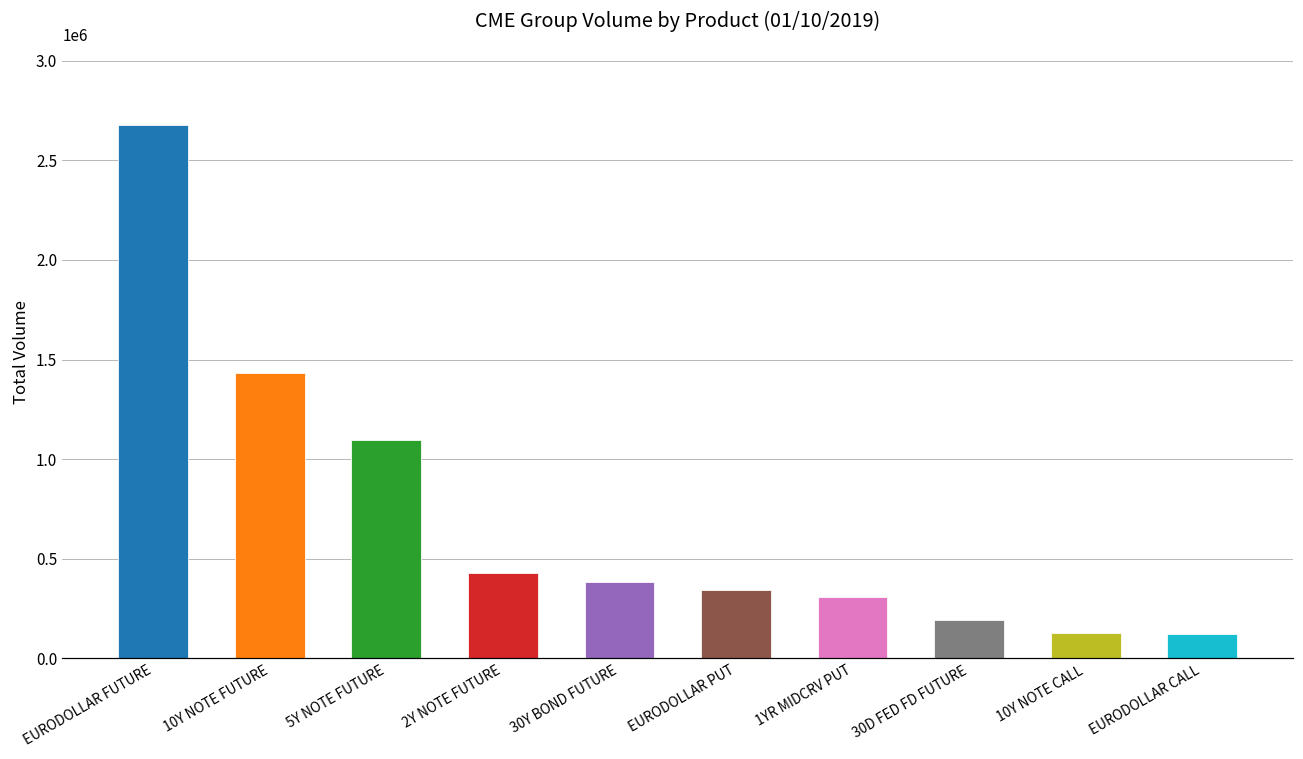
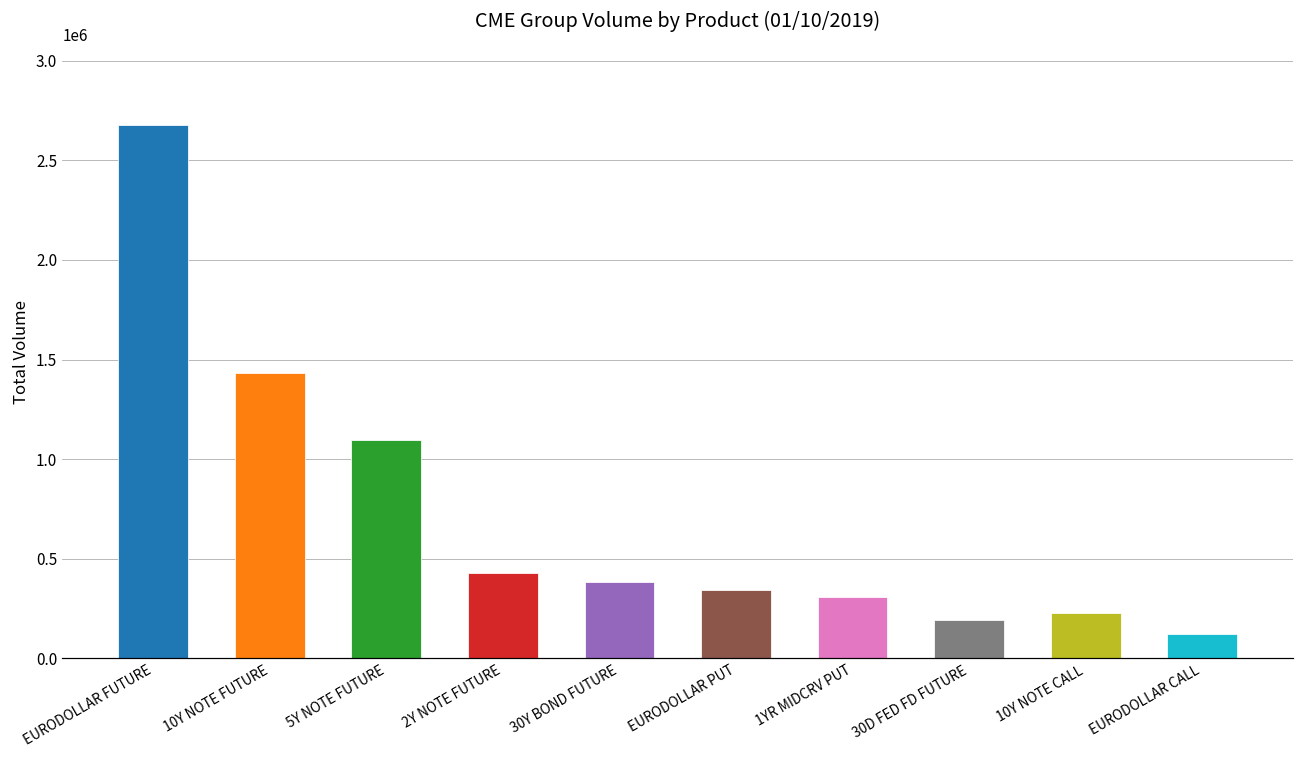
10Y NOTE CALL: 130000 -> 230000
